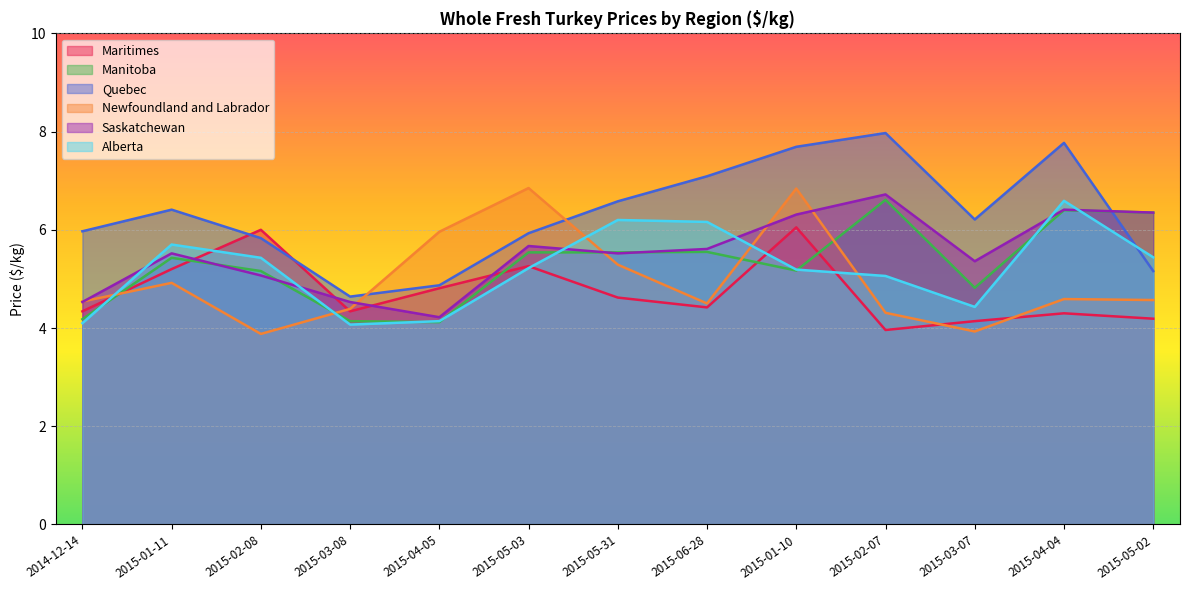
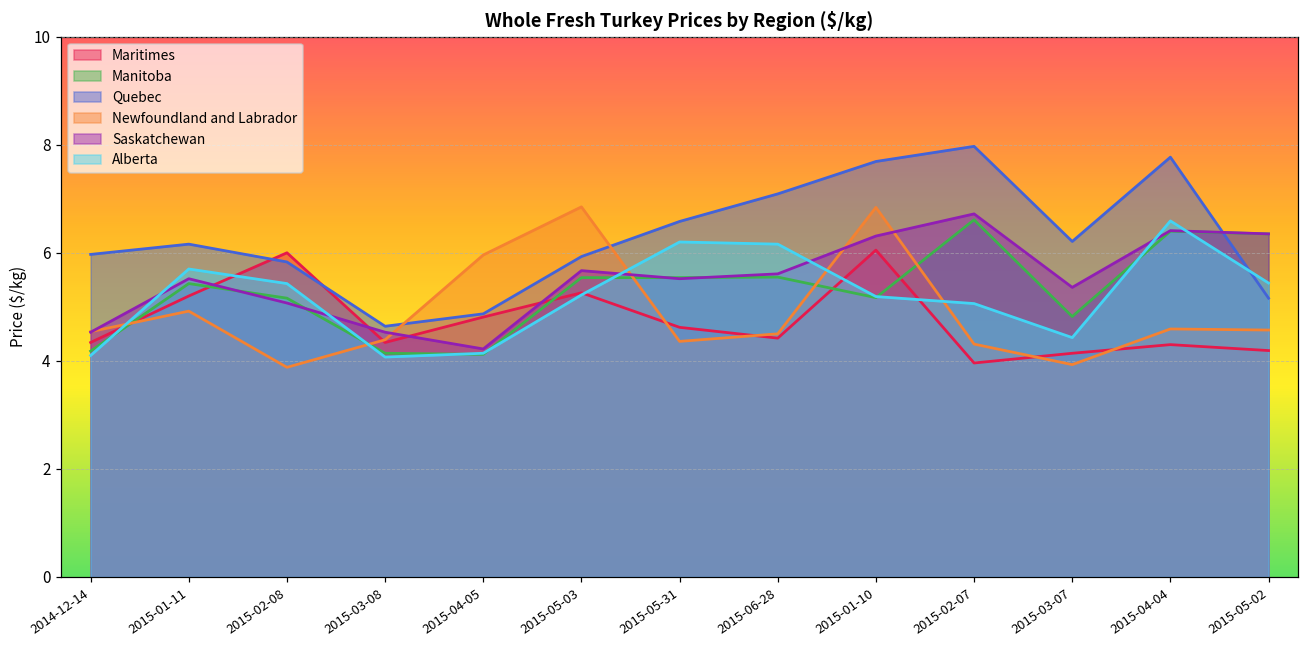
Quebec, 2015-01-11: 6.4 -> 6.2
Newfoundland and Labrador, 2015-05-31: 5.3 -> 4.4
